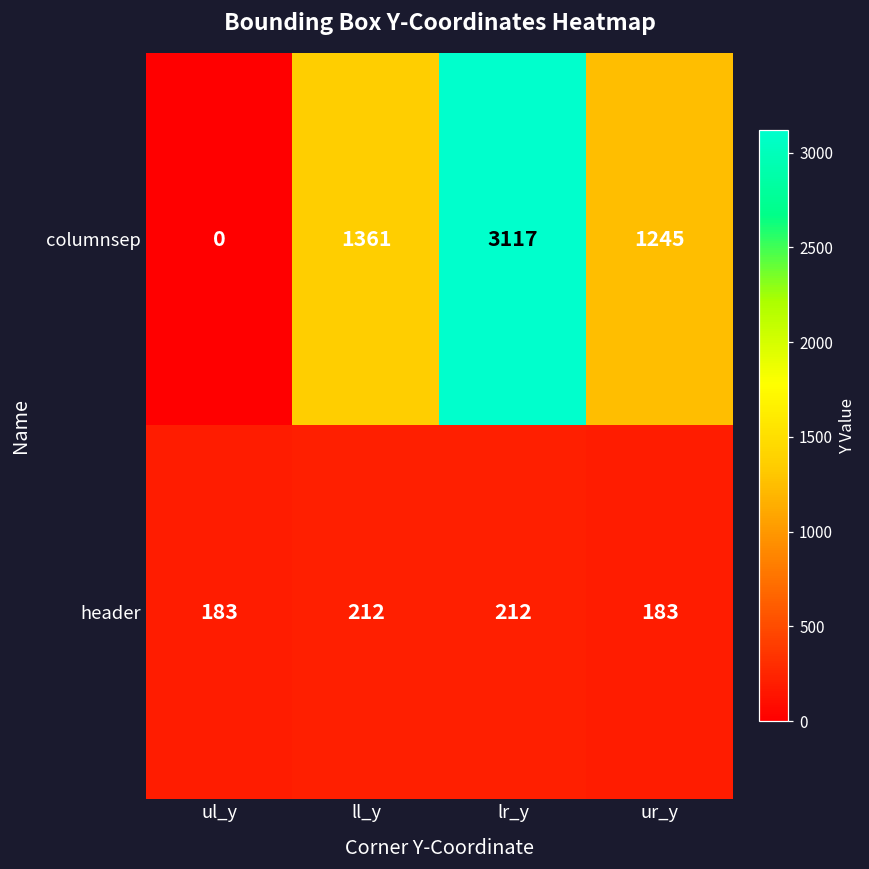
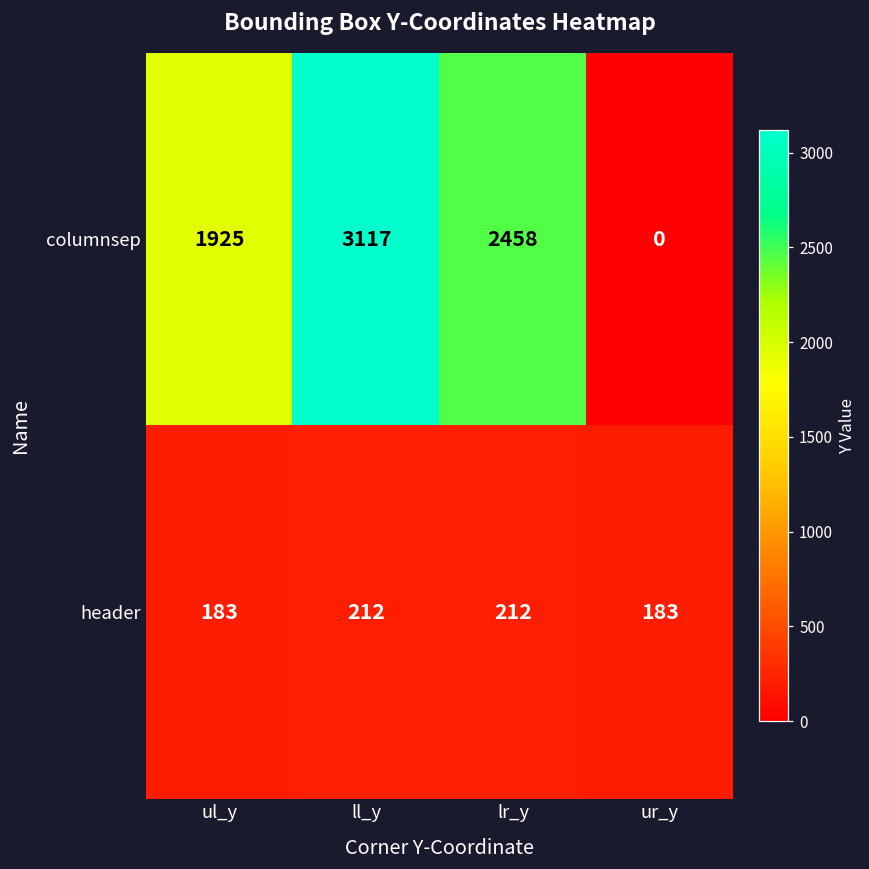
columnsep, ul_y: 0 -> 1925
columnsep, ll_y: 1361 -> 3117
columnsep, lr_y: 3117 -> 2458
columnsep, ur_y: 1245 -> 0
